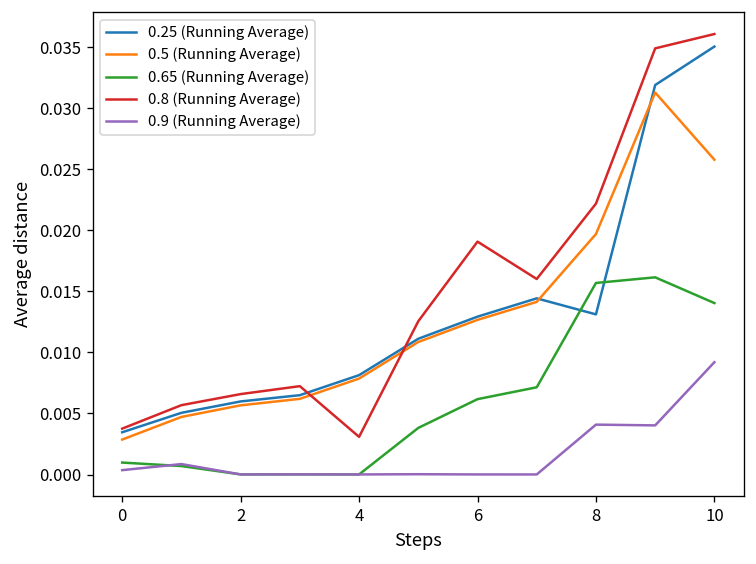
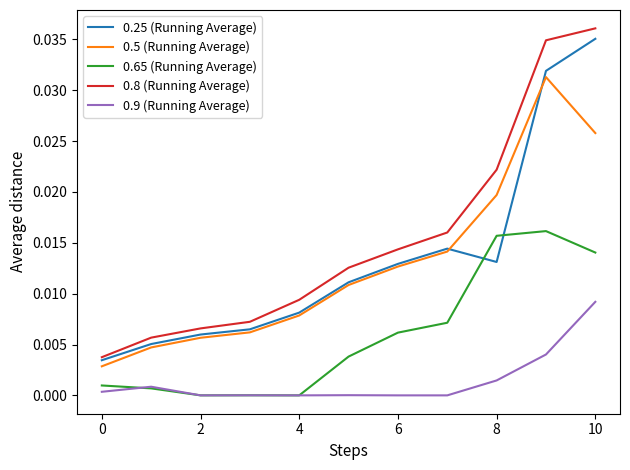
0.8 (Running Average), 4: 0.0031 -> 0.0094
0.8 (Running Average), 6: 0.0191 -> 0.0144
0.9 (Running Average), 8: 0.0041 -> 0.0015
